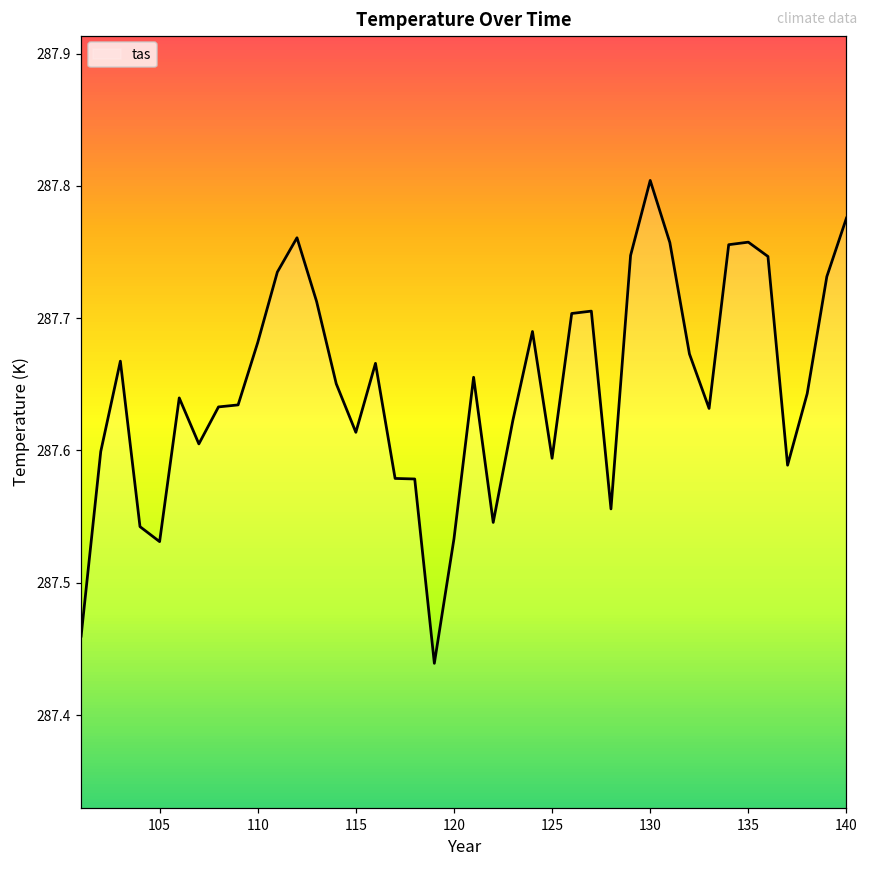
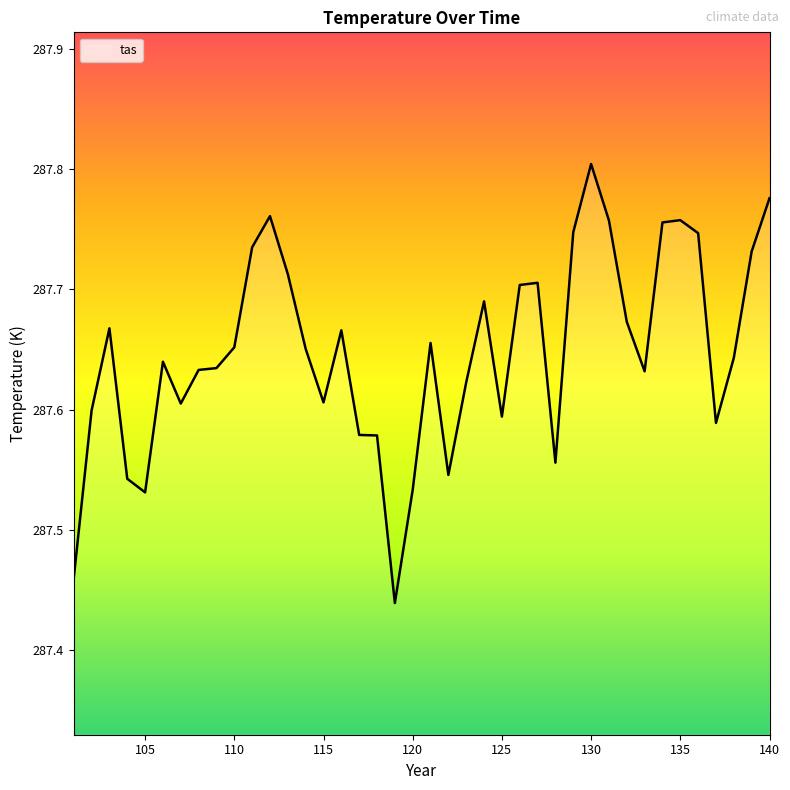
110: 287.682 -> 287.652
115: 287.614 -> 287.606
